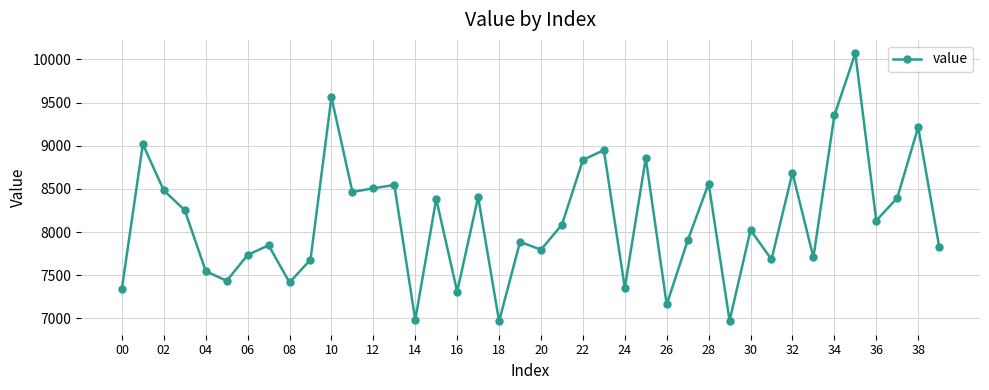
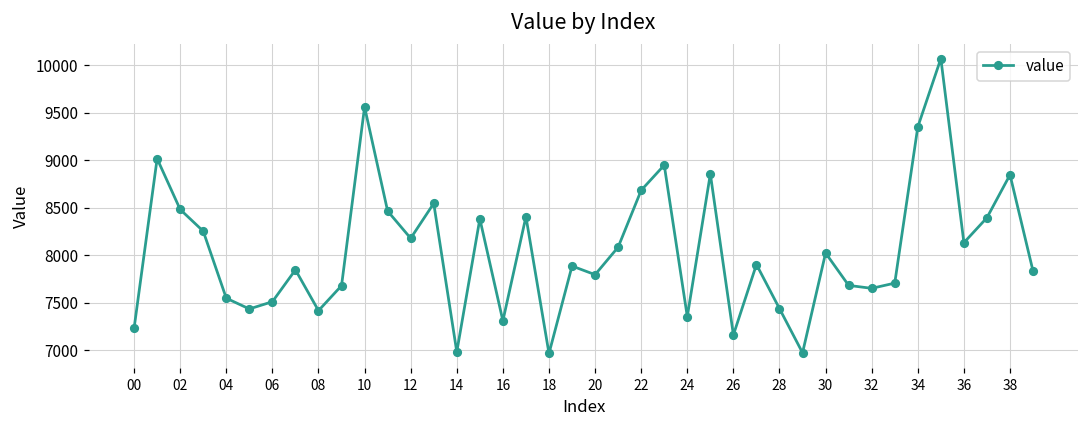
00: 7300 -> 7200
06: 7700 -> 7500
12: 8500 -> 8200
22: 8800 -> 8700
28: 8600 -> 7400
32: 8700 -> 7700
38: 9200 -> 8800
